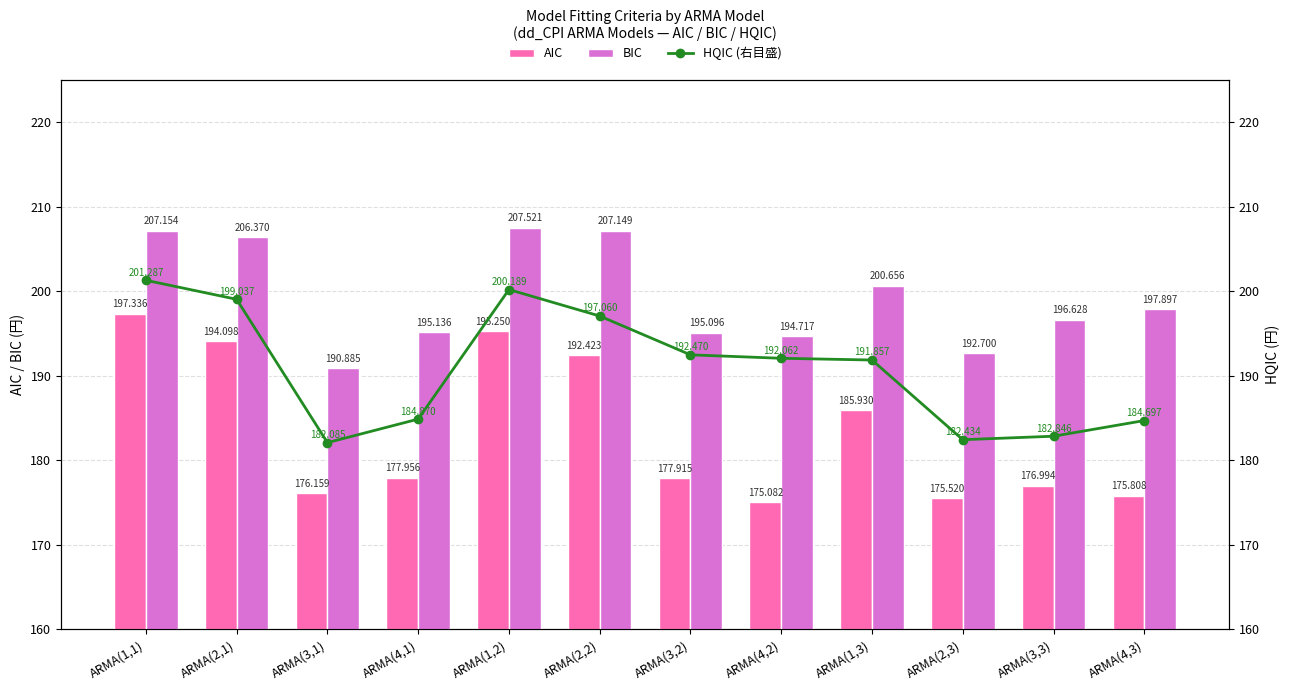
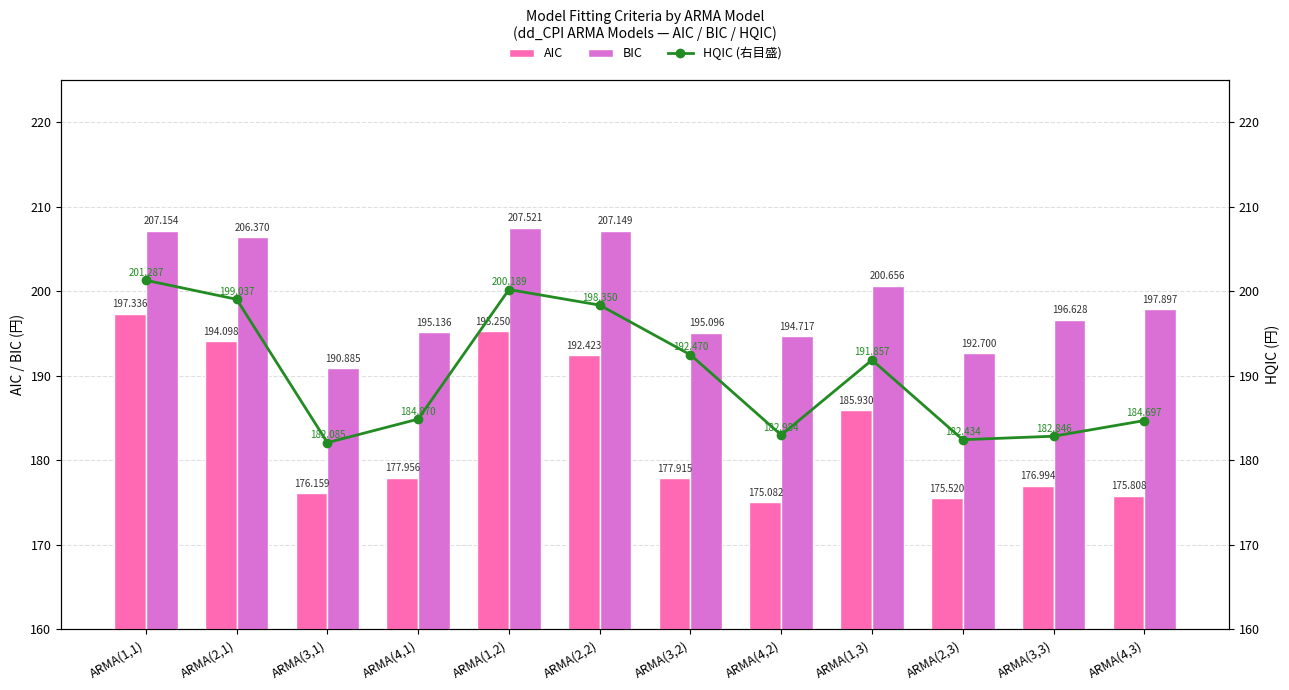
HQIC (右目盛), ARMA(2,2): 197.060 -> 198.350
HQIC (右目盛), ARMA(4,2): 192.062 -> 182.984
